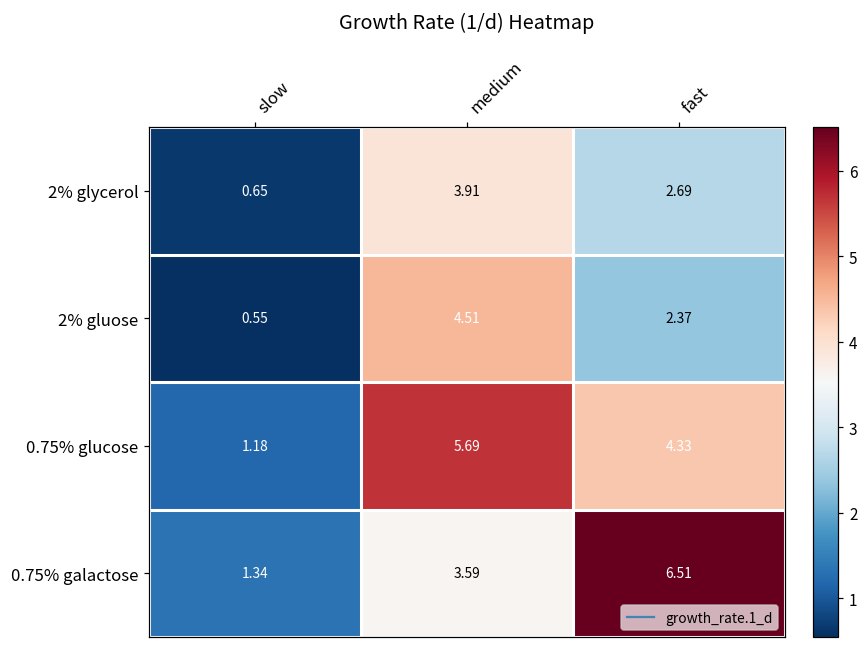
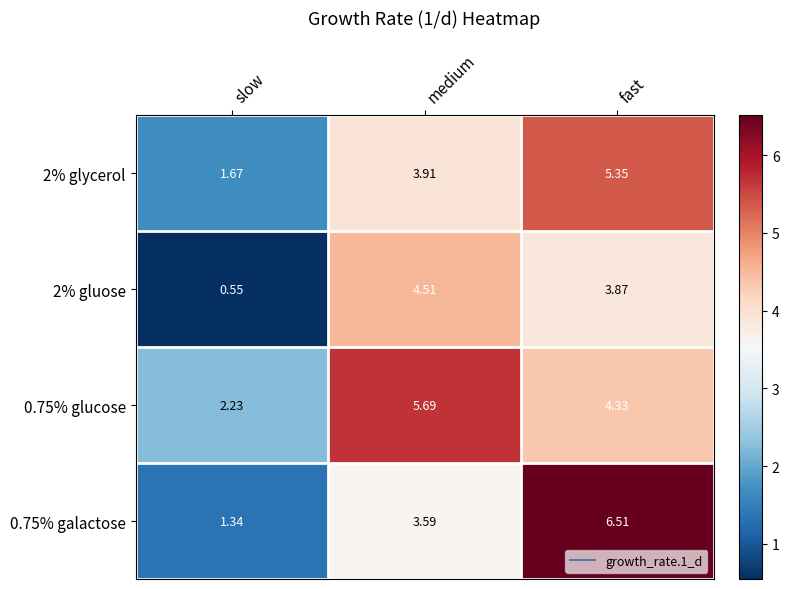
2% glycerol, slow: 0.65 -> 1.67
2% glycerol, fast: 2.69 -> 5.35
2% gluose, fast: 2.37 -> 3.87
0.75% glucose, slow: 1.18 -> 2.23
